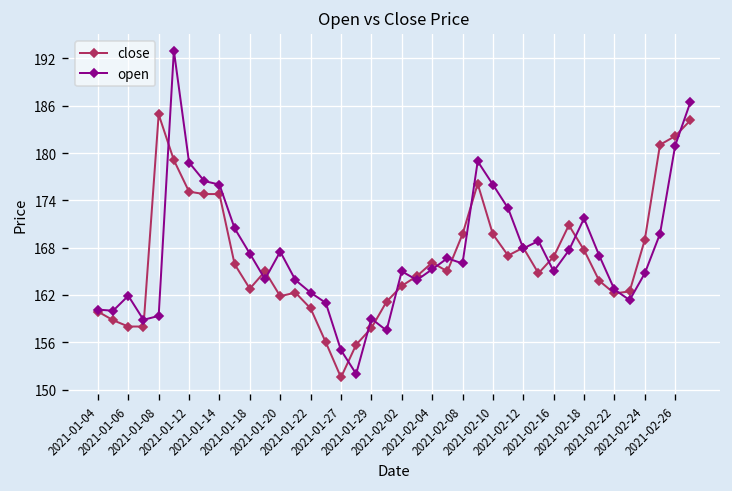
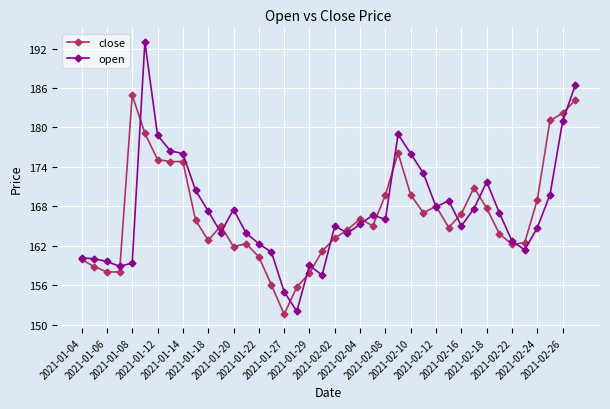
open, 2021-01-06: 162 -> 160
